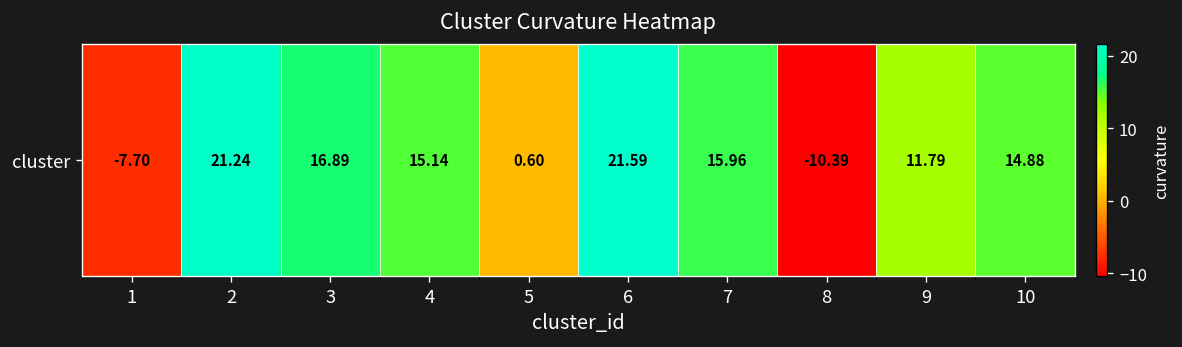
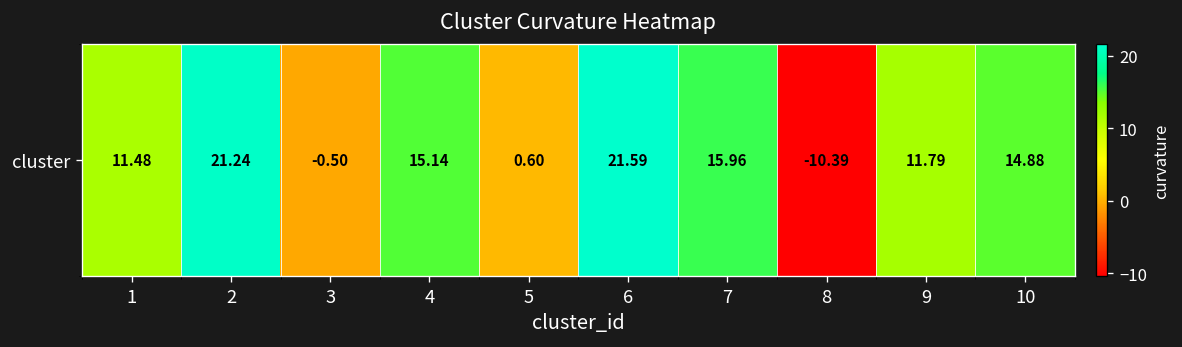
cluster, 1: -7.70 -> 11.48
cluster, 3: 16.89 -> -0.50
